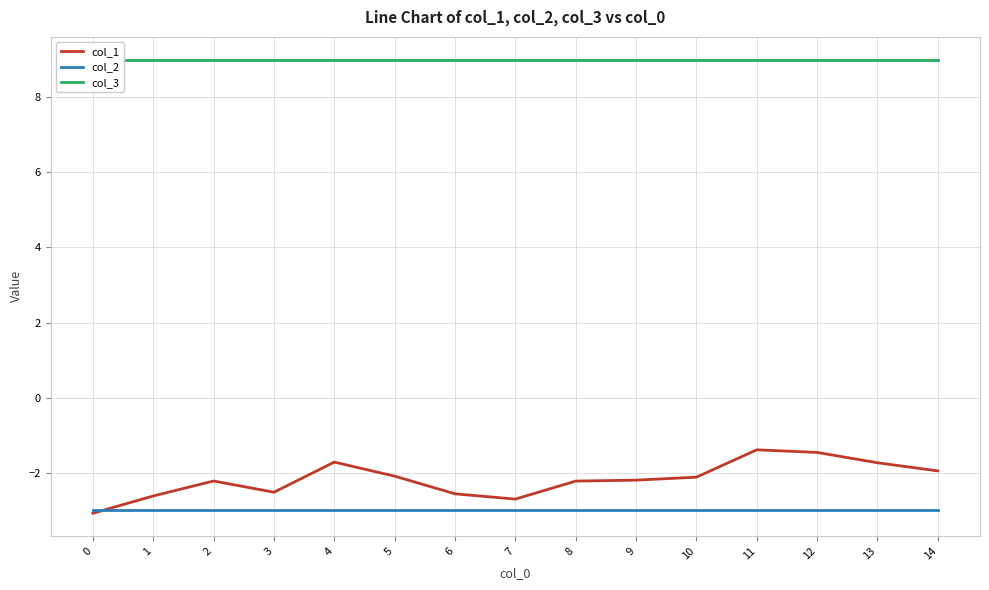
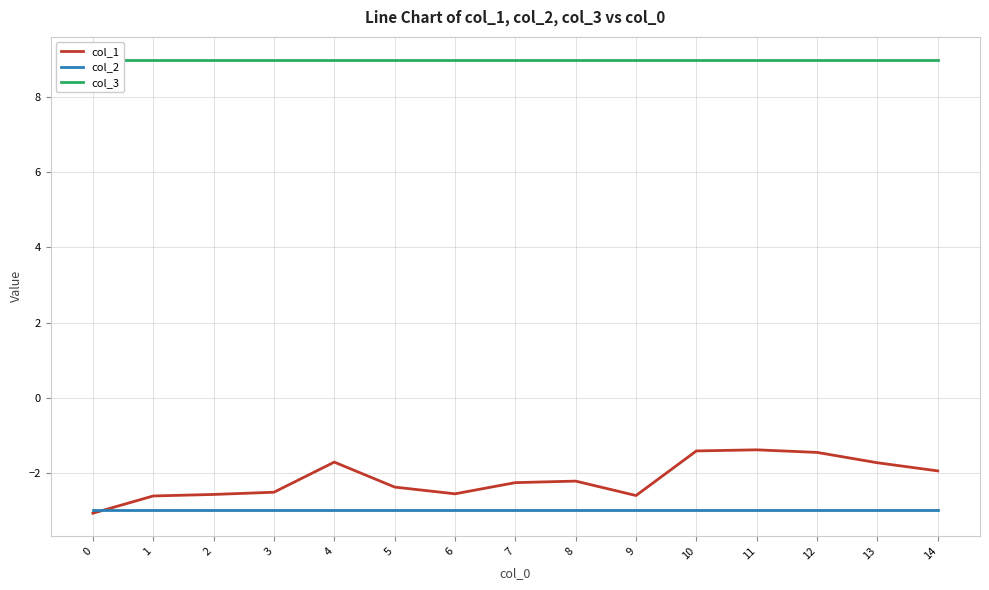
col_1, 2: -2.2 -> -2.6
col_1, 5: -2.1 -> -2.4
col_1, 7: -2.7 -> -2.3
col_1, 9: -2.2 -> -2.6
col_1, 10: -2.1 -> -1.4
